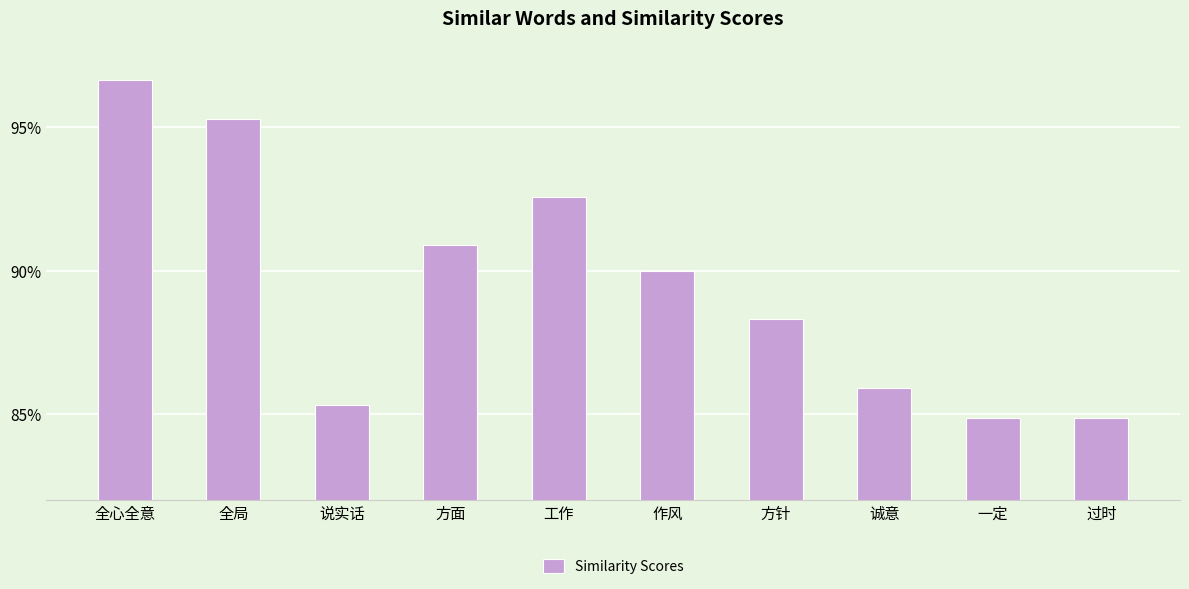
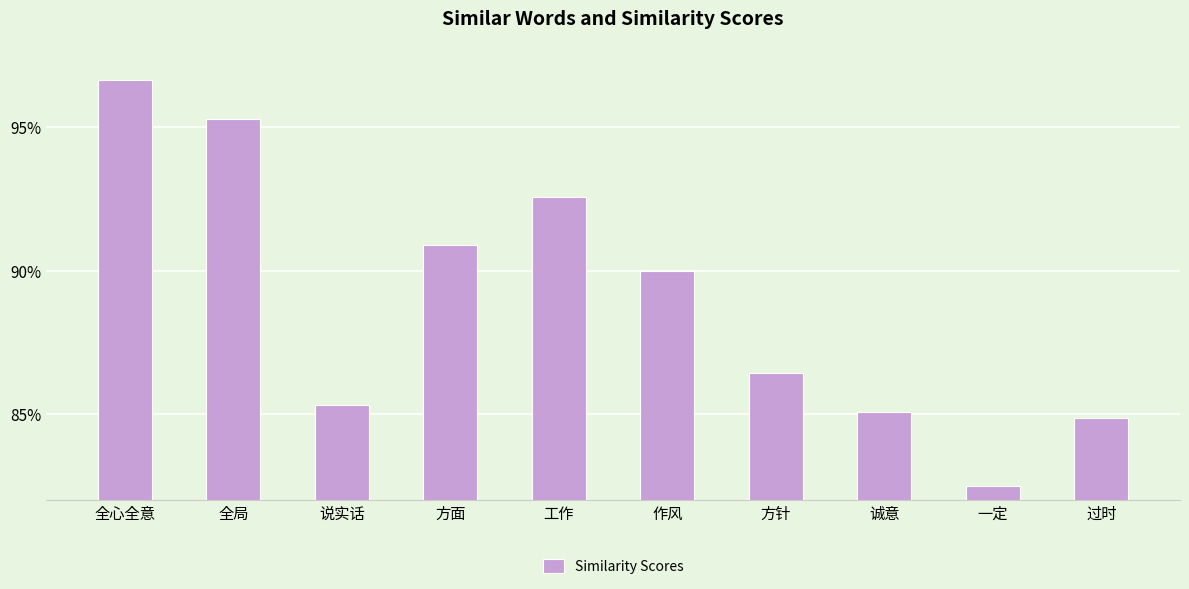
方针: 88.3% -> 86.4%
诚意: 85.9% -> 85.1%
一定: 84.9% -> 82.5%
